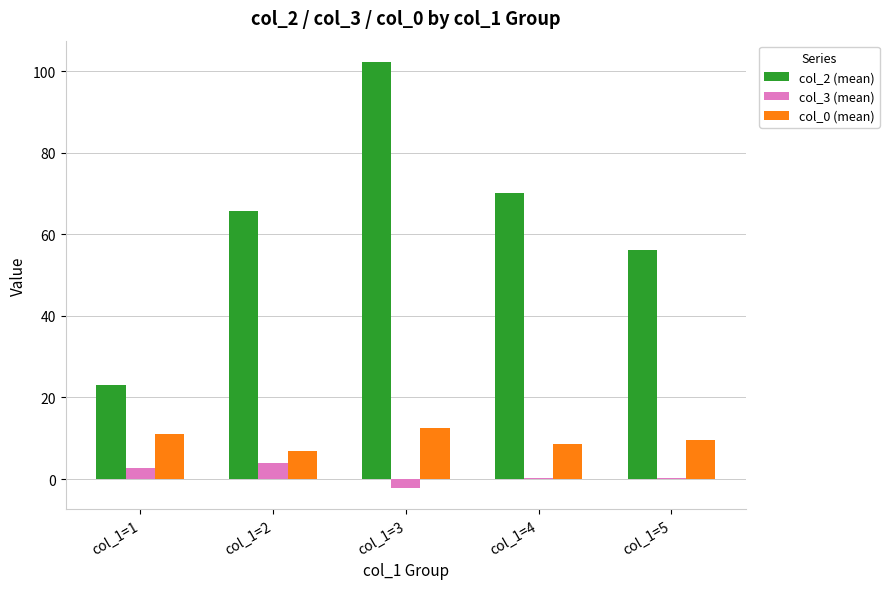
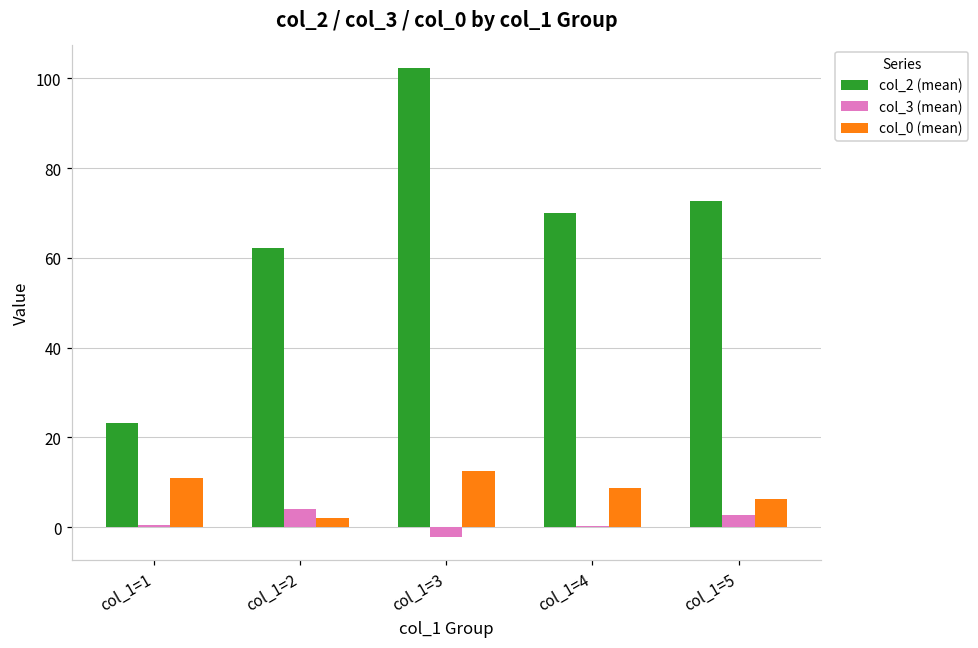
col_3 (mean), col_1=1: 3 -> 1
col_2 (mean), col_1=2: 66 -> 62
col_0 (mean), col_1=2: 7 -> 2
col_2 (mean), col_1=5: 56 -> 73
col_3 (mean), col_1=5: 0 -> 3
col_0 (mean), col_1=5: 10 -> 6
